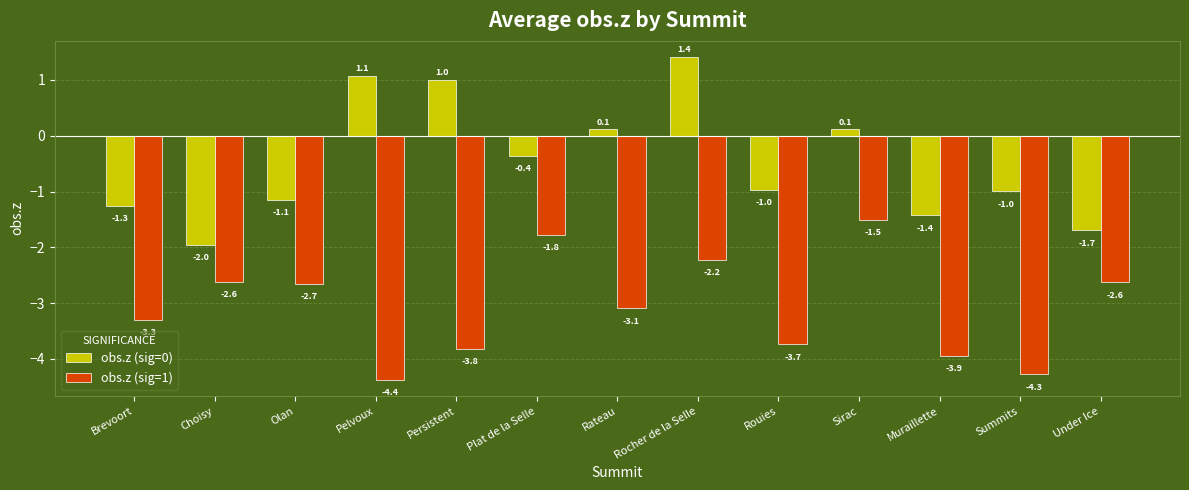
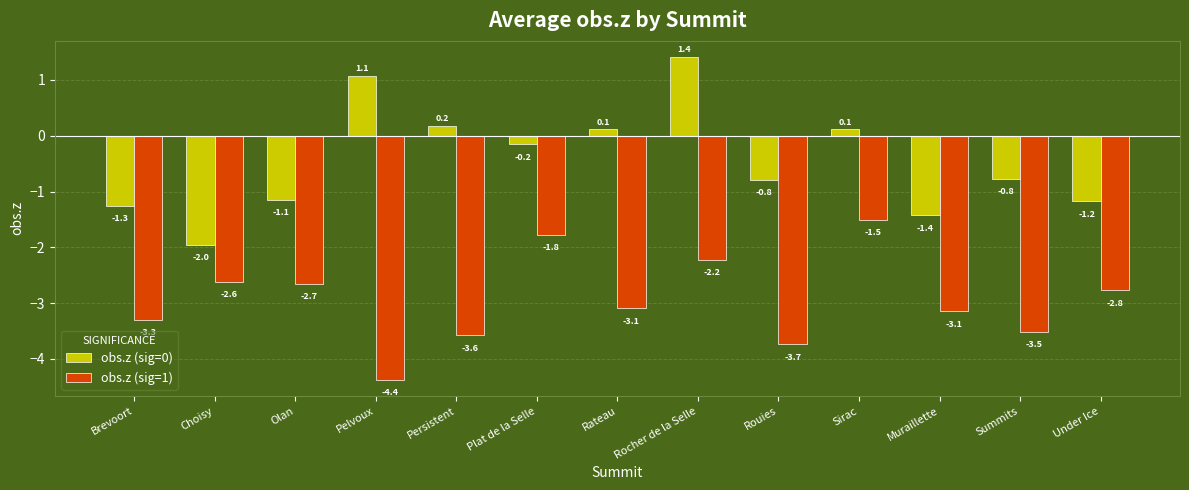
obs.z (sig=0), Persistent: 1.0 -> 0.2
obs.z (sig=1), Persistent: -3.8 -> -3.6
obs.z (sig=0), Plat de la Selle: -0.4 -> -0.2
obs.z (sig=0), Rouies: -1.0 -> -0.8
obs.z (sig=1), Muraillette: -3.9 -> -3.1
obs.z (sig=0), Summits: -1.0 -> -0.8
obs.z (sig=1), Summits: -4.3 -> -3.5
obs.z (sig=0), Under Ice: -1.7 -> -1.2
obs.z (sig=1), Under Ice: -2.6 -> -2.8
